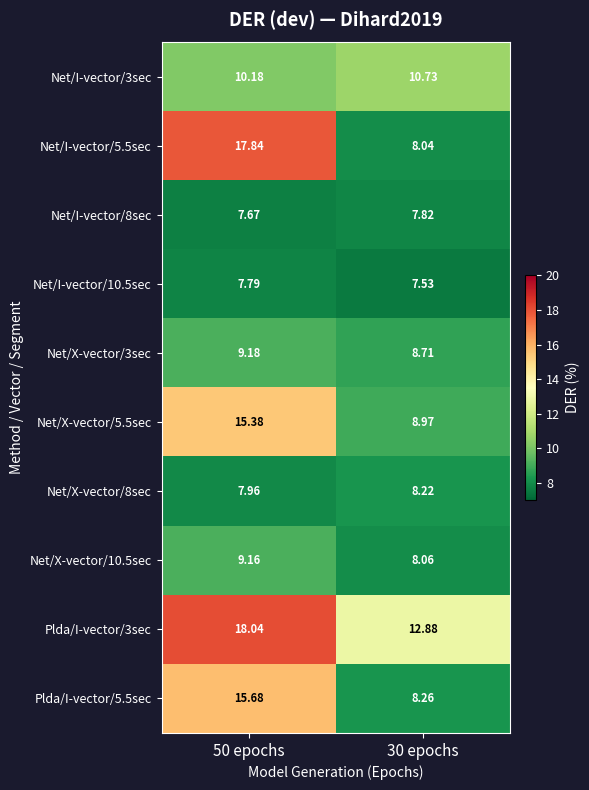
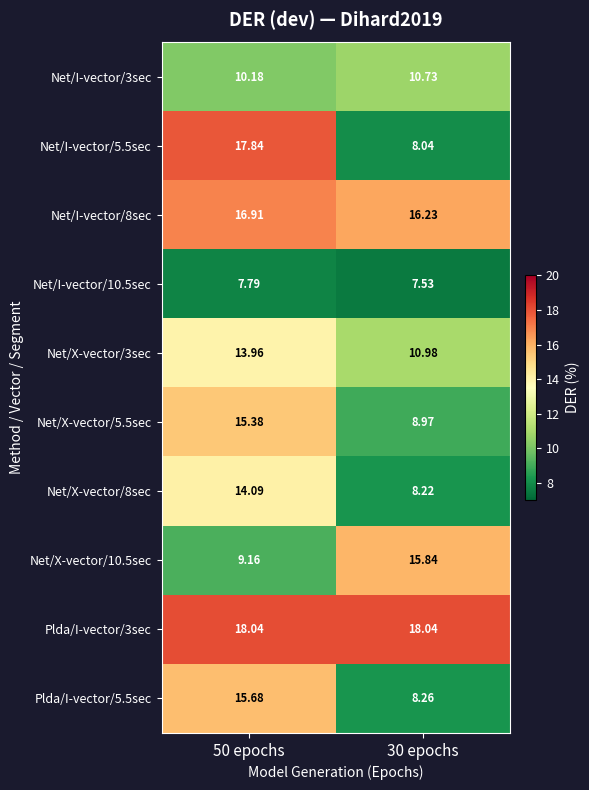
Net/I-vector/8sec, 50 epochs: 7.67 -> 16.91
Net/I-vector/8sec, 30 epochs: 7.82 -> 16.23
Net/X-vector/3sec, 50 epochs: 9.18 -> 13.96
Net/X-vector/3sec, 30 epochs: 8.71 -> 10.98
Net/X-vector/8sec, 50 epochs: 7.96 -> 14.09
Net/X-vector/10.5sec, 30 epochs: 8.06 -> 15.84
Plda/I-vector/3sec, 30 epochs: 12.88 -> 18.04
